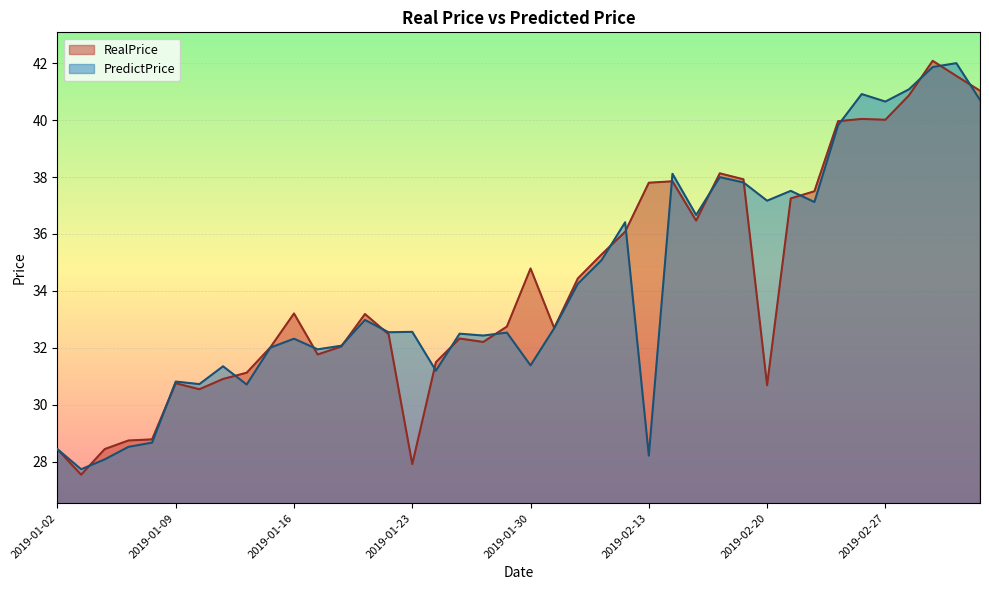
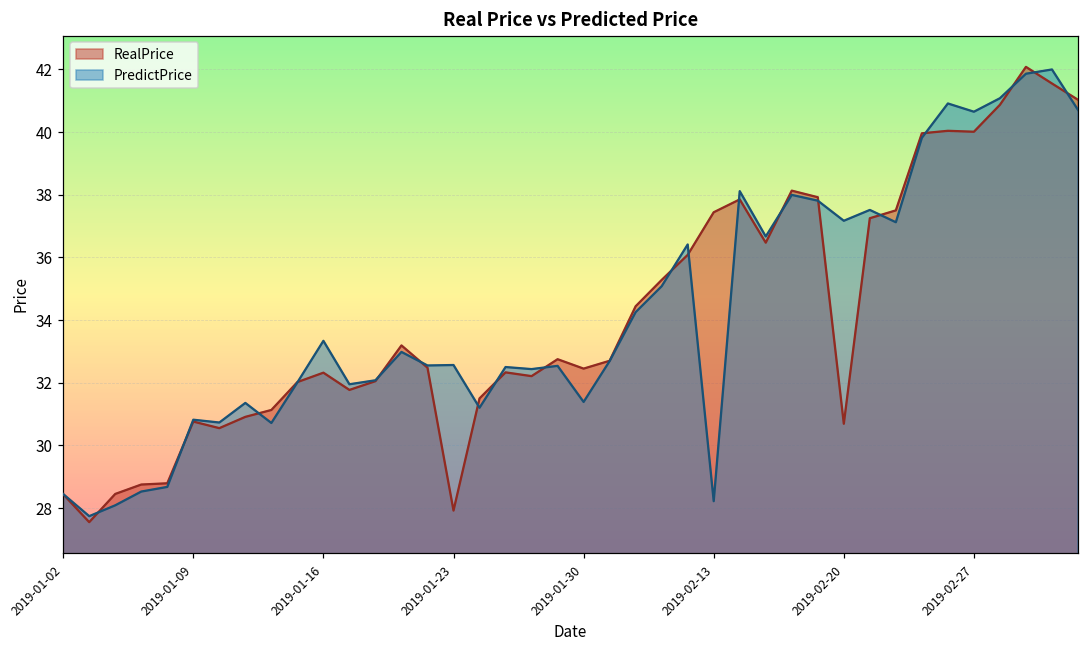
RealPrice, 2019-01-16: 33.2 -> 32.3
PredictPrice, 2019-01-16: 32.3 -> 33.3
RealPrice, 2019-01-30: 34.8 -> 32.5
RealPrice, 2019-02-13: 37.8 -> 37.4
